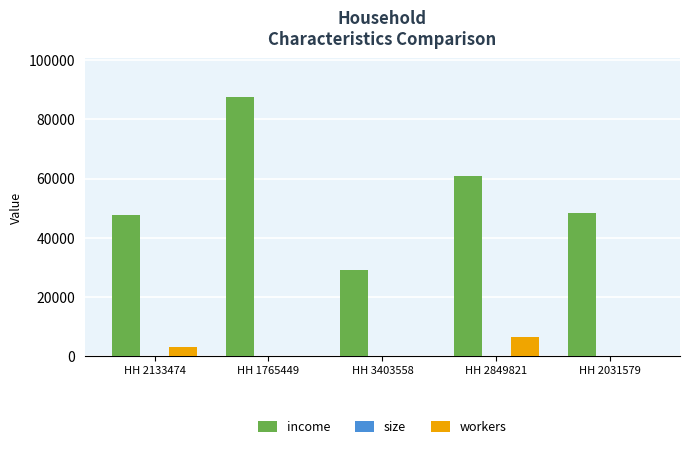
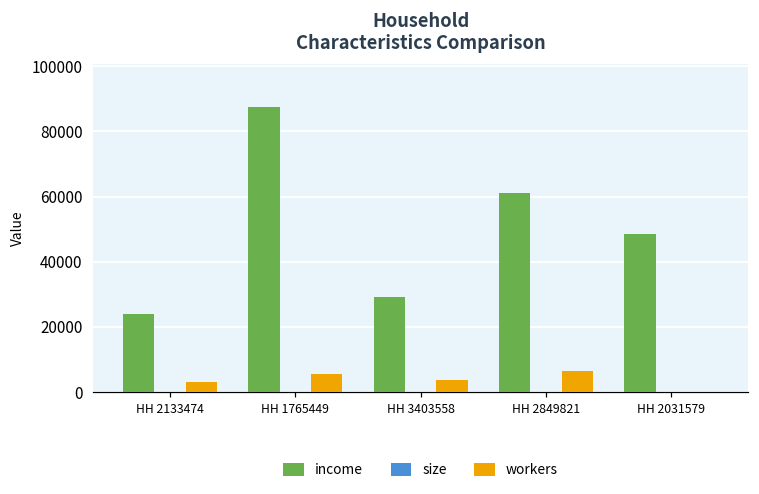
income, HH 2133474: 48000 -> 24000
workers, HH 1765449: 0 -> 5000
workers, HH 3403558: 0 -> 4000
